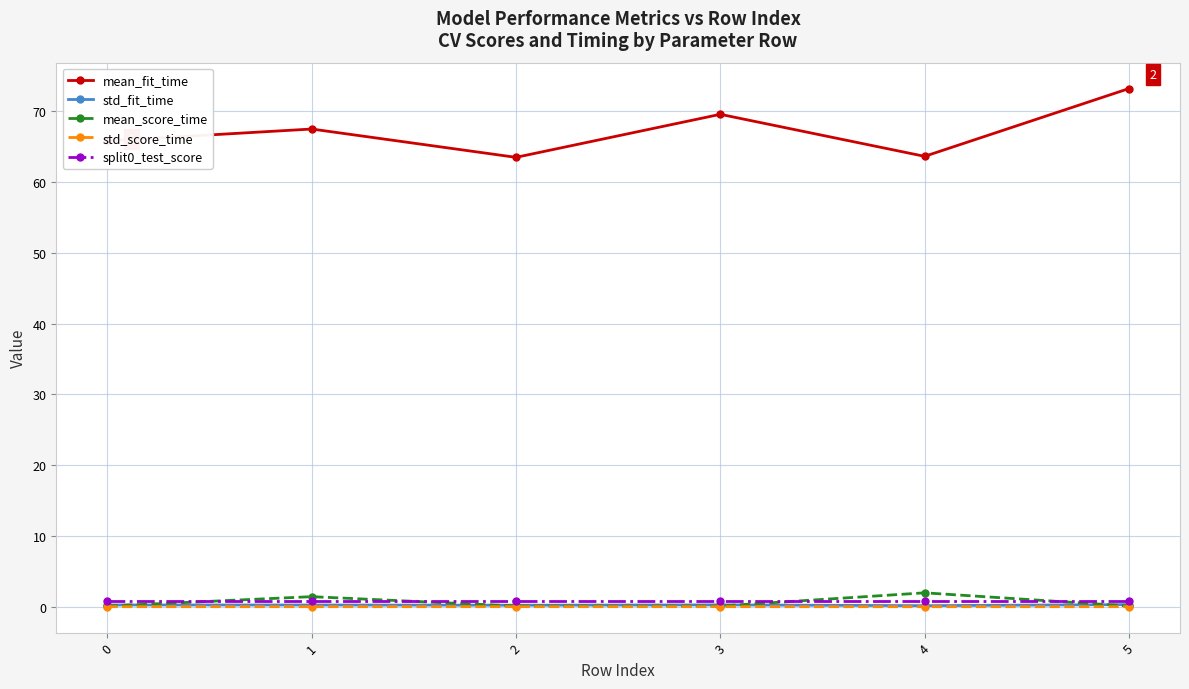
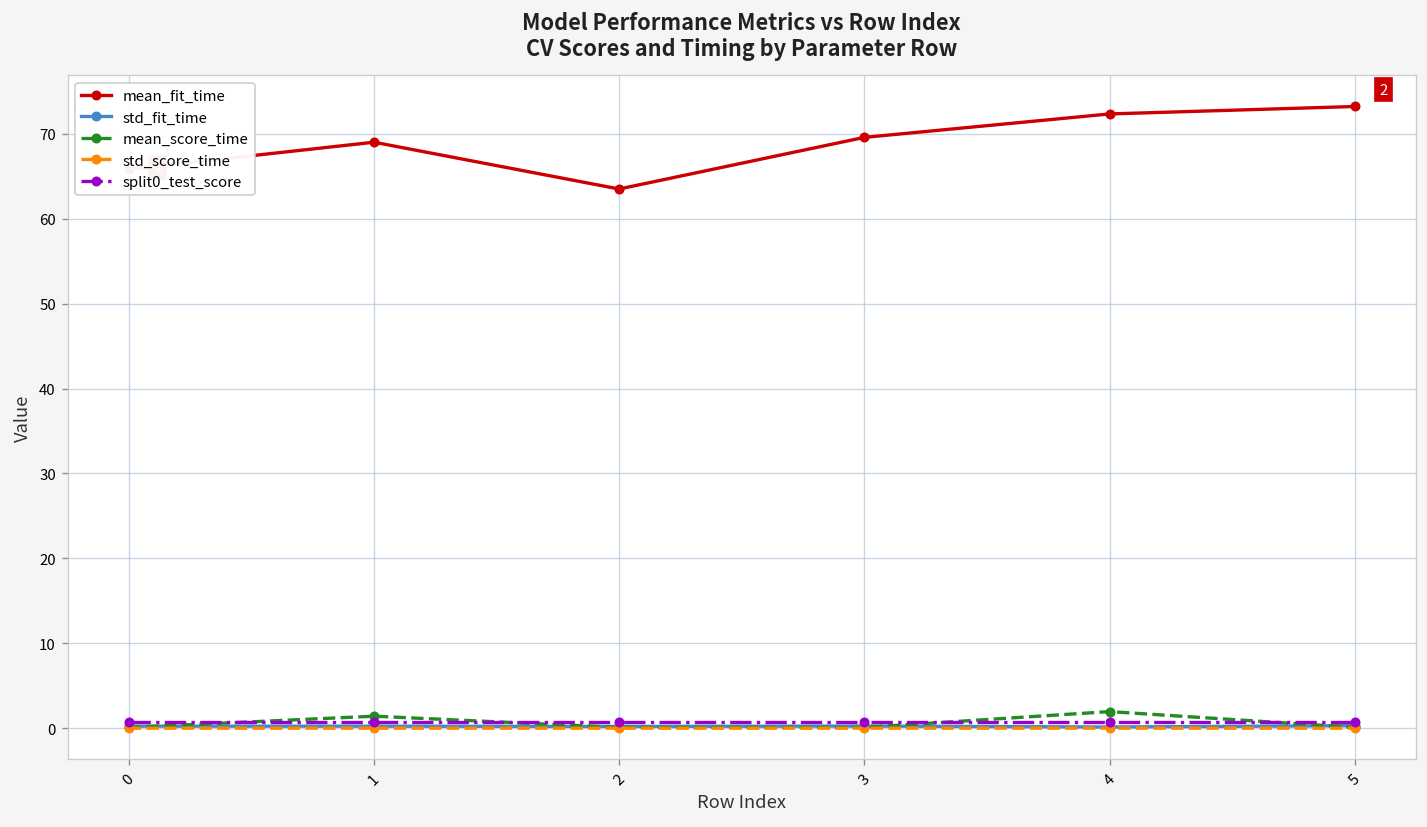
mean_fit_time, 1: 67 -> 69
mean_fit_time, 4: 64 -> 72
